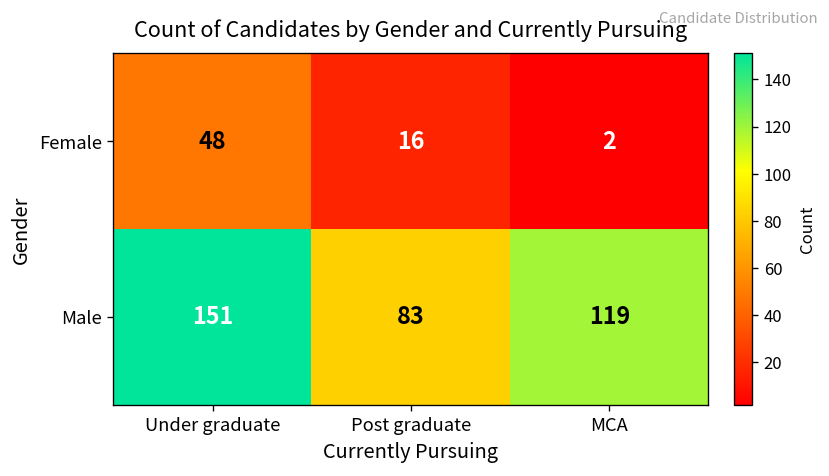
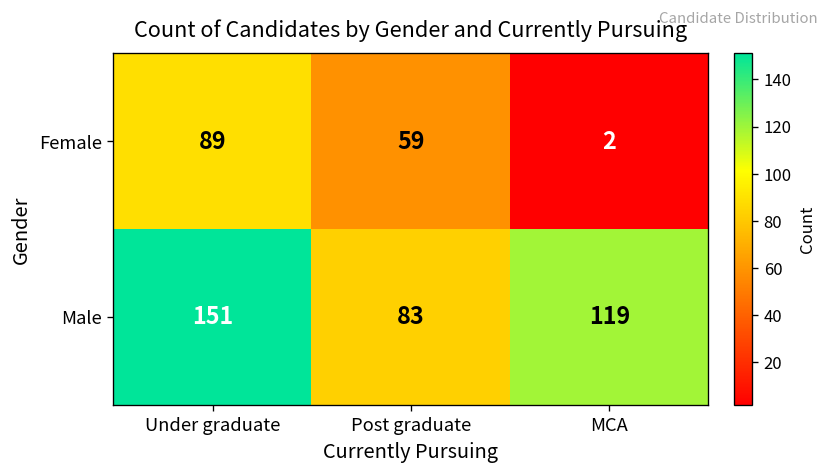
Female, Under graduate: 48 -> 89
Female, Post graduate: 16 -> 59
